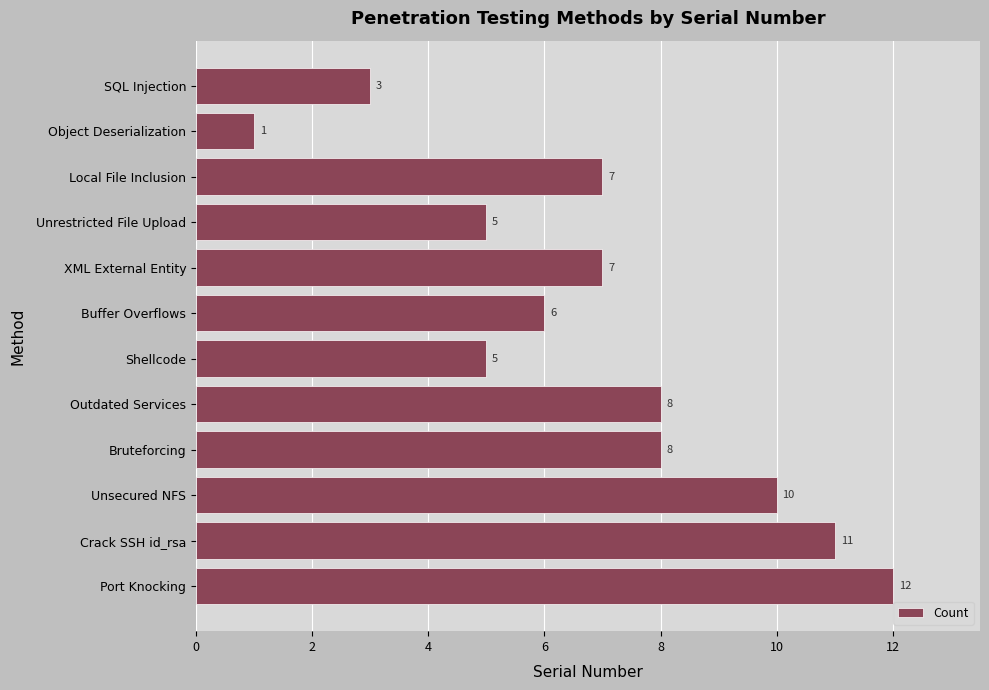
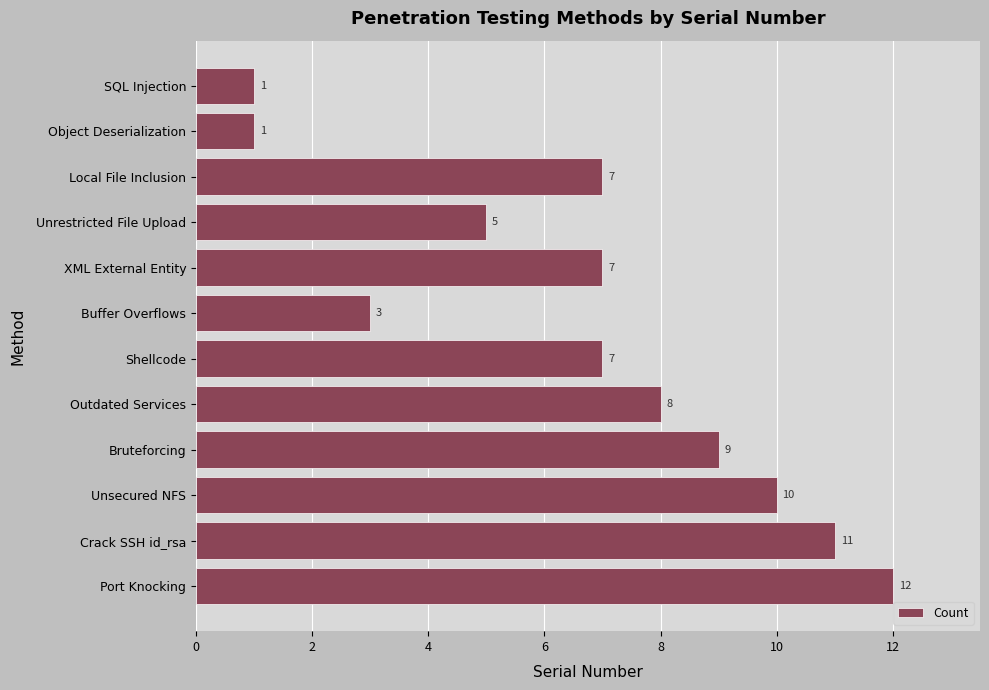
SQL Injection: 3 -> 1
Buffer Overflows: 6 -> 3
Shellcode: 5 -> 7
Bruteforcing: 8 -> 9
